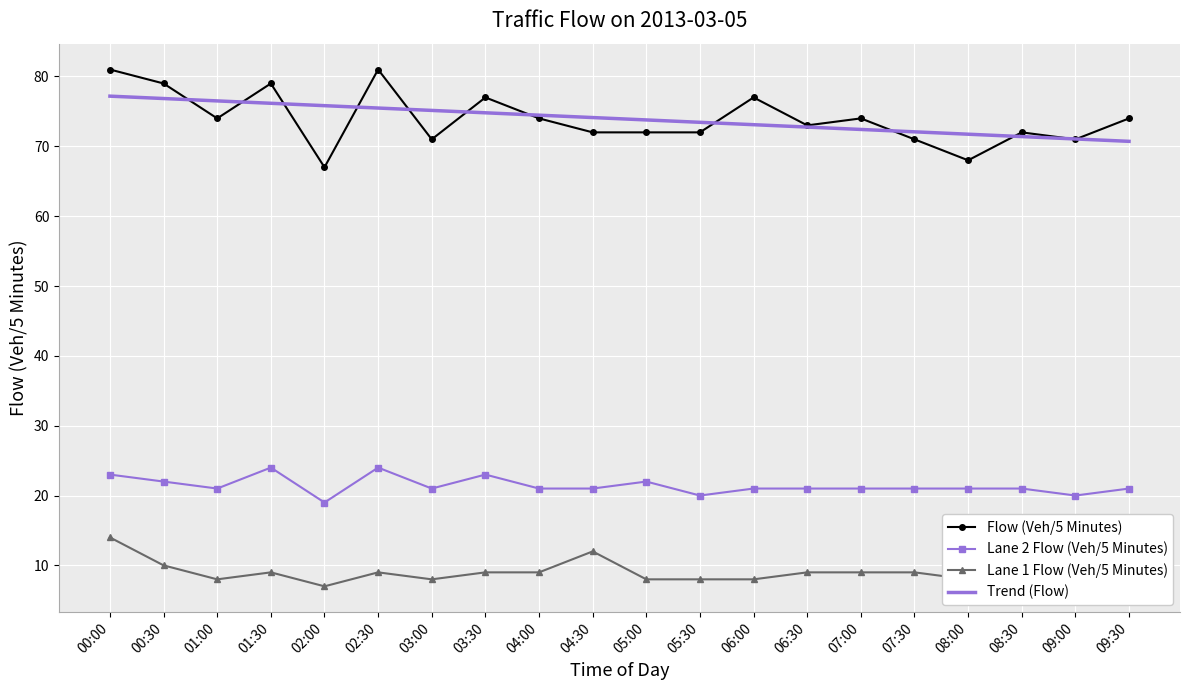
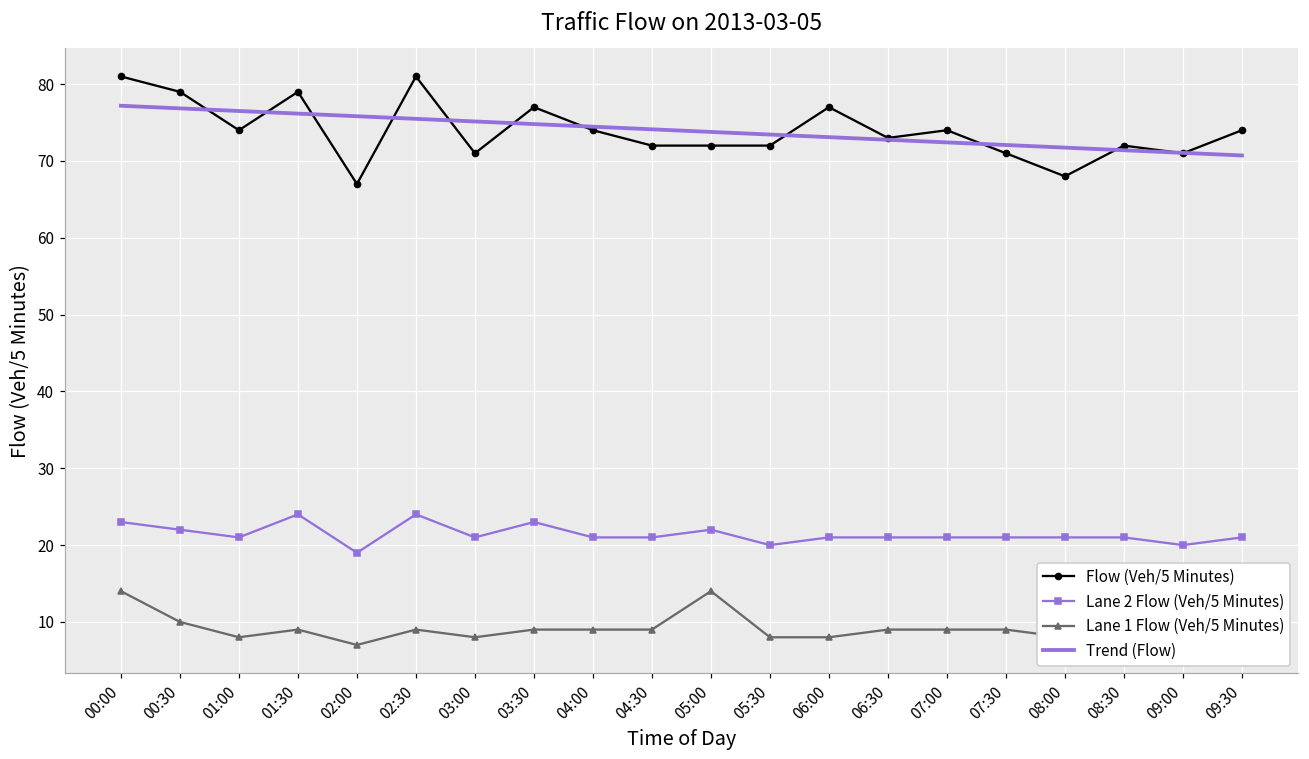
Lane 1 Flow (Veh/5 Minutes), 04:30: 12 -> 9
Lane 1 Flow (Veh/5 Minutes), 05:00: 8 -> 14
